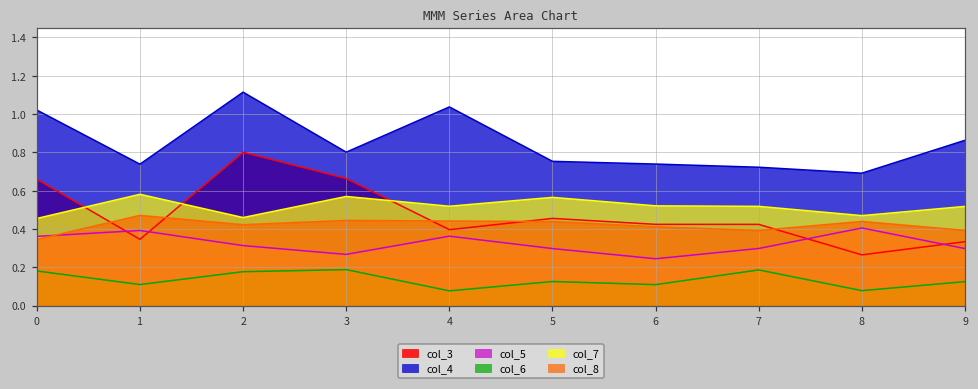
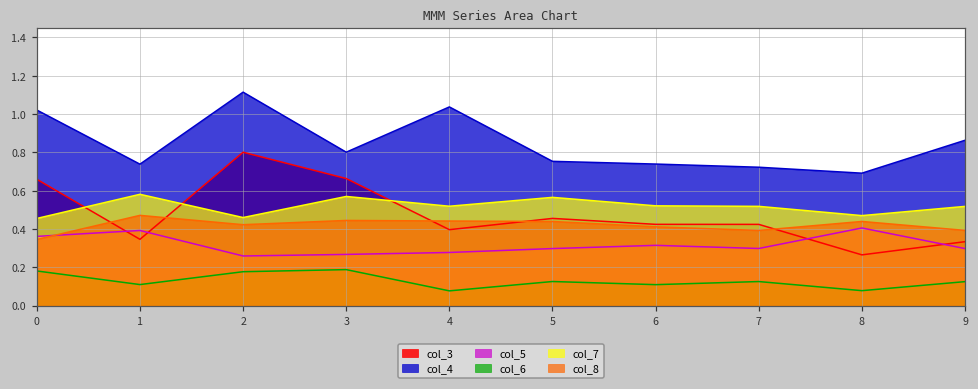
col_5, 2: 0.31 -> 0.26
col_5, 4: 0.36 -> 0.28
col_5, 6: 0.24 -> 0.31
col_6, 7: 0.19 -> 0.13
